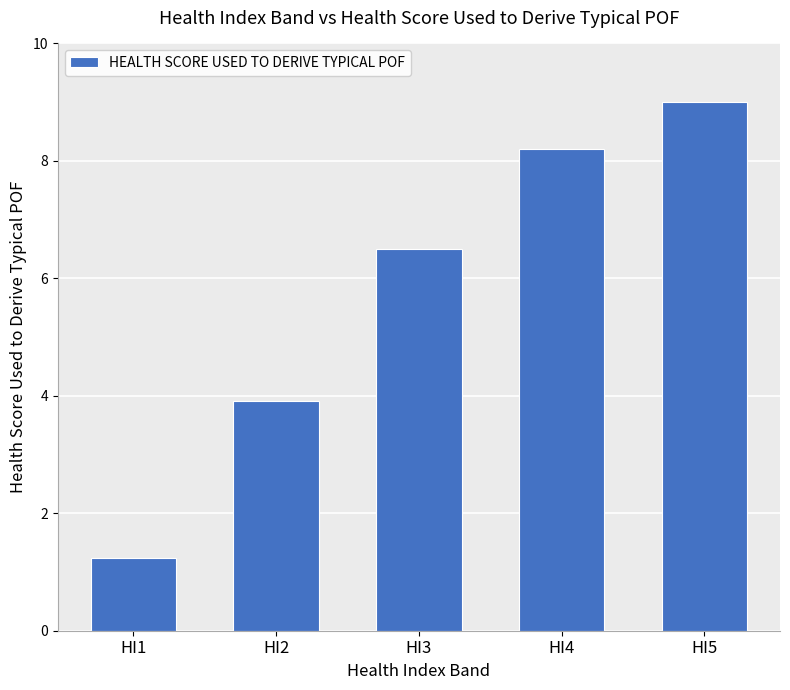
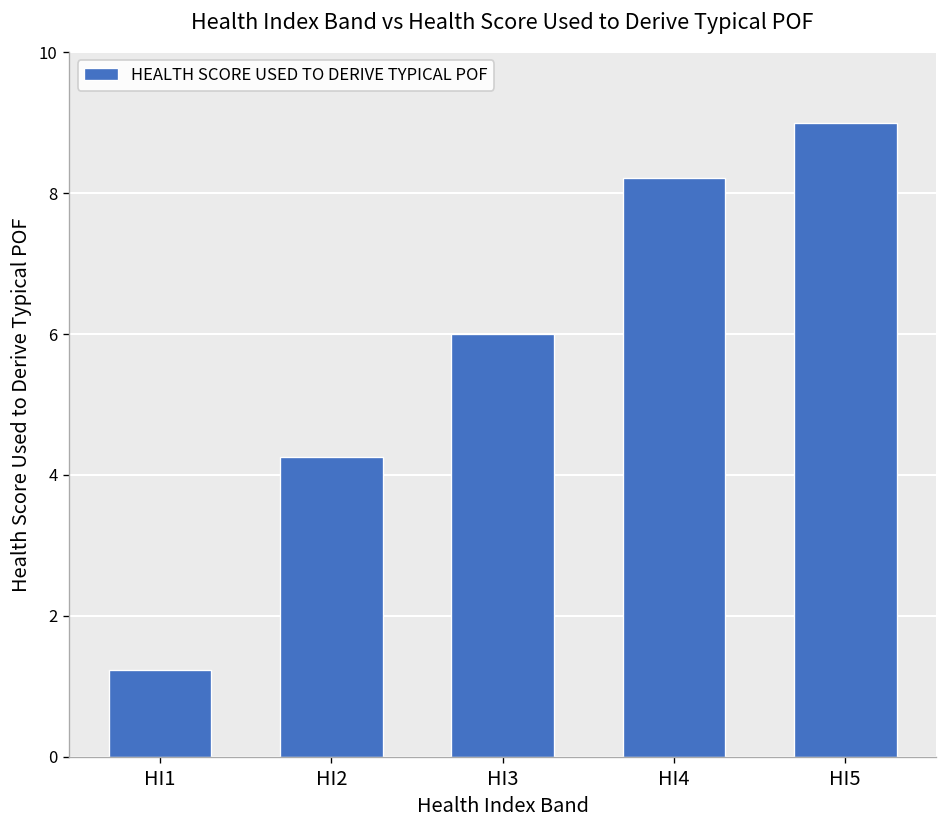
HI2: 3.9 -> 4.3
HI3: 6.5 -> 6.0
